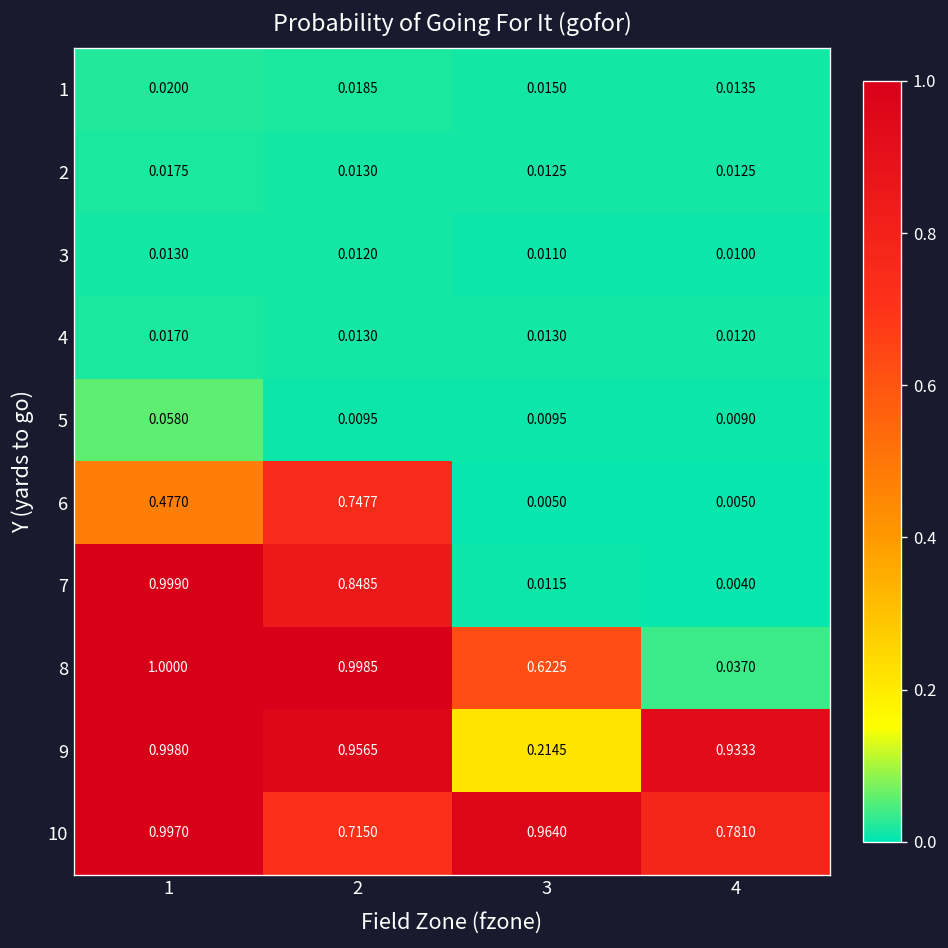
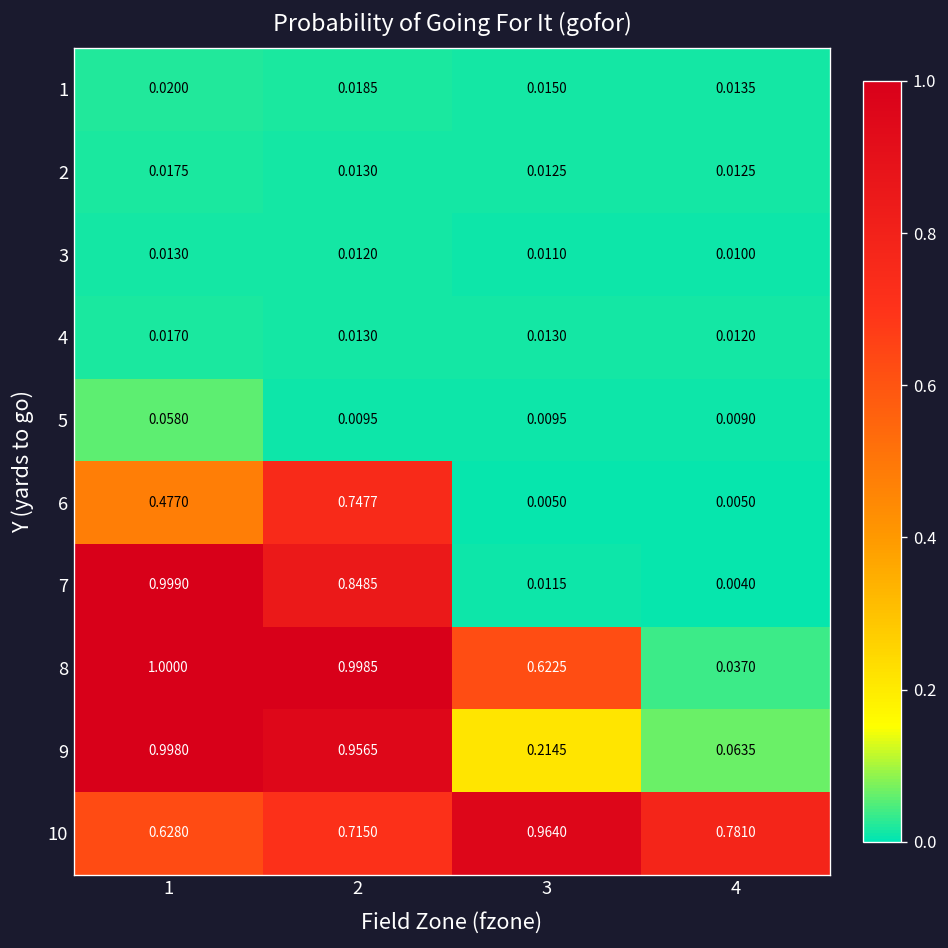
9, 4: 0.9333 -> 0.0635
10, 1: 0.9970 -> 0.6280
